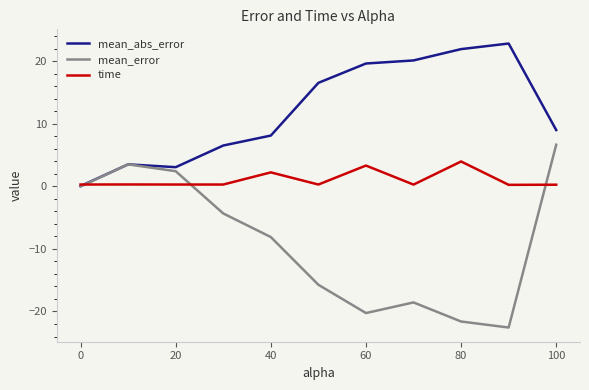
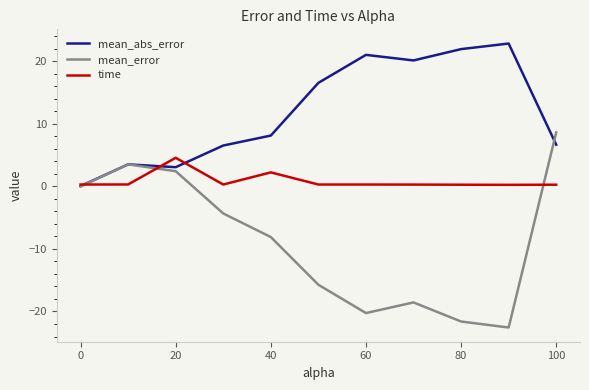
time, 20: 0 -> 5
mean_abs_error, 60: 20 -> 21
time, 60: 3 -> 0
time, 80: 4 -> 0
mean_abs_error, 100: 9 -> 7
mean_error, 100: 7 -> 9
